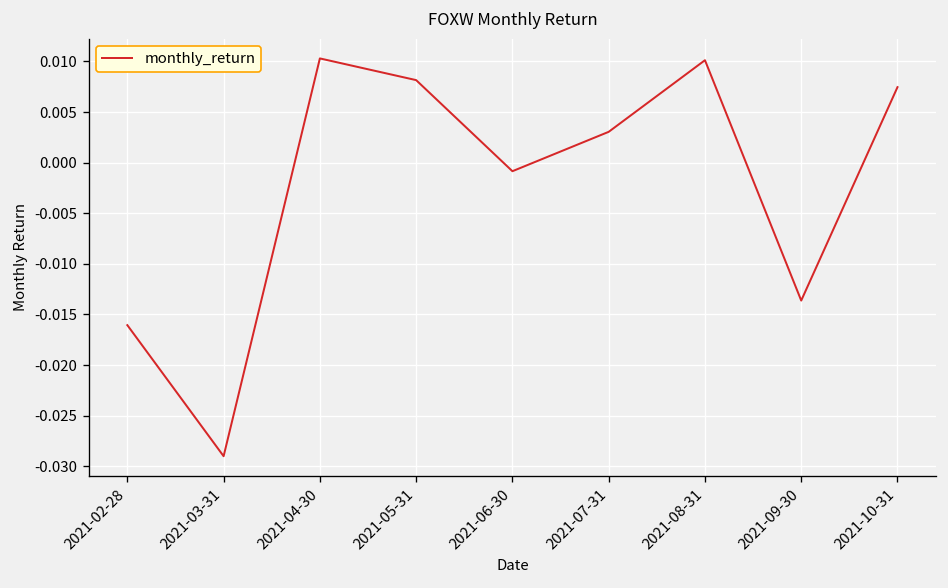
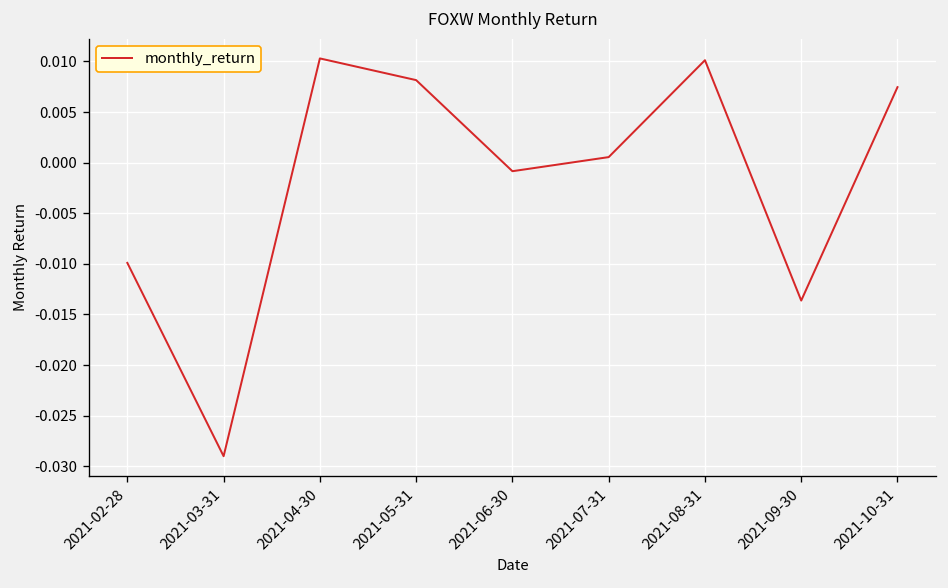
2021-02-28: -0.016 -> -0.010
2021-07-31: 0.003 -> 0.001
